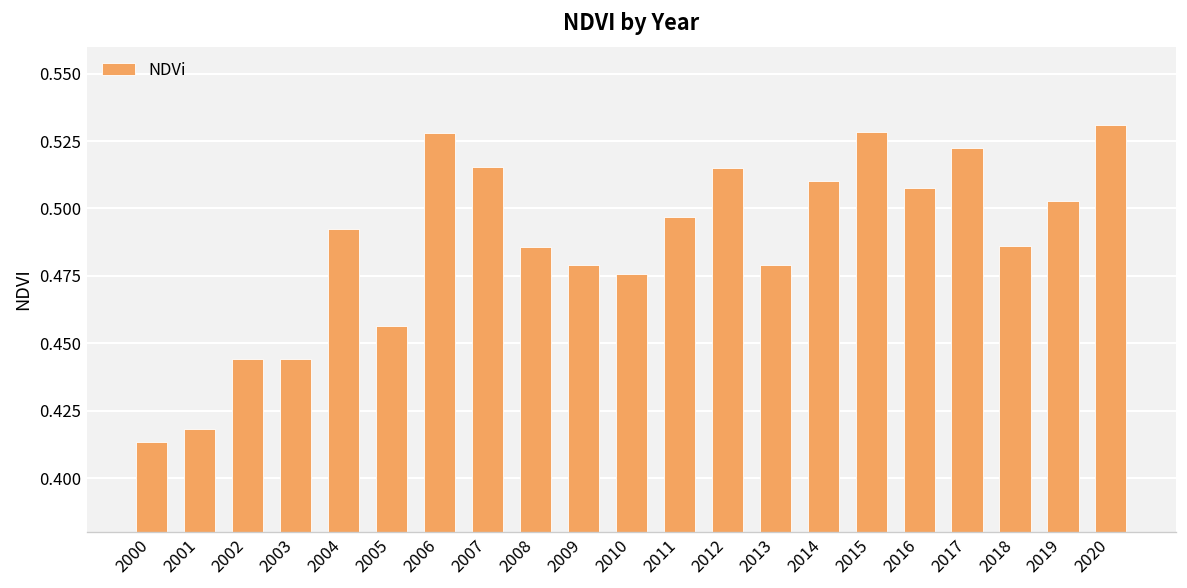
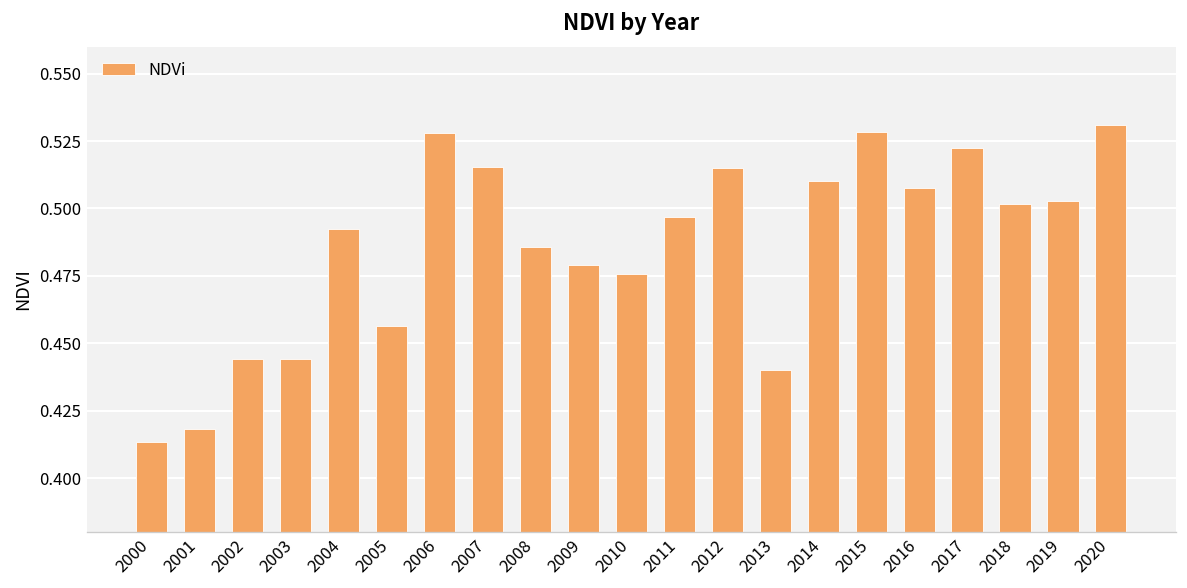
2013: 0.479 -> 0.440
2018: 0.486 -> 0.502
